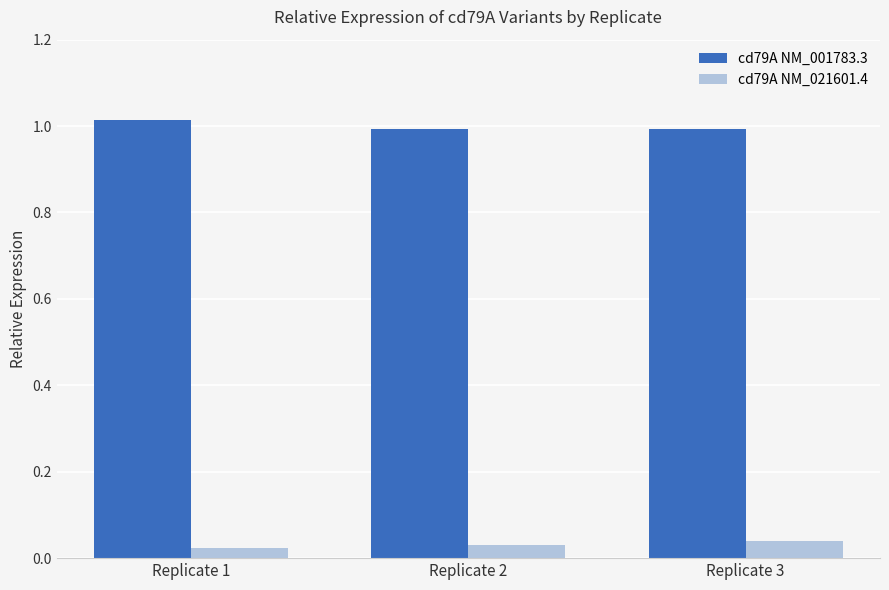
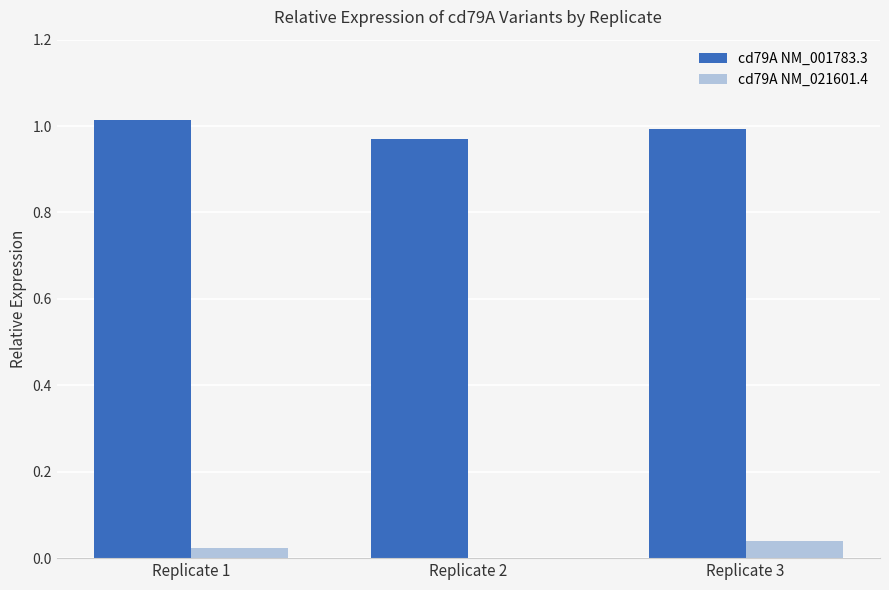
cd79A NM_001783.3, Replicate 2: 0.99 -> 0.97
cd79A NM_021601.4, Replicate 2: 0.03 -> 0.00
